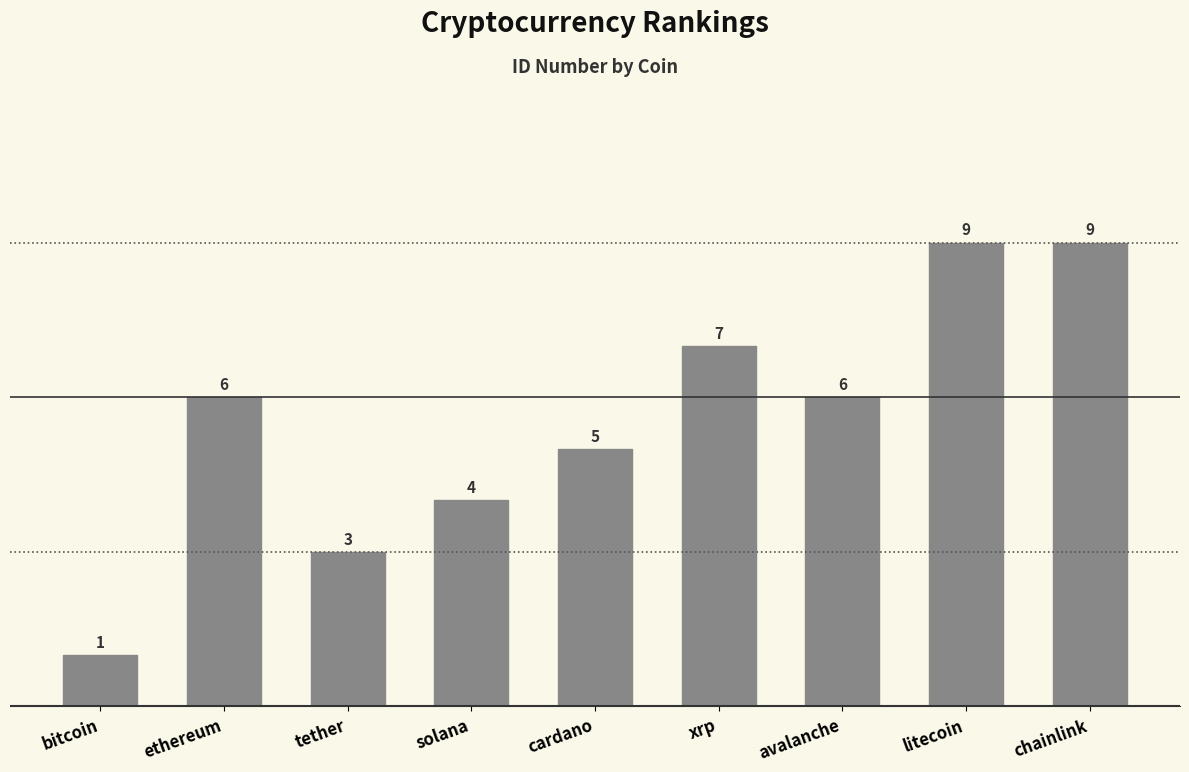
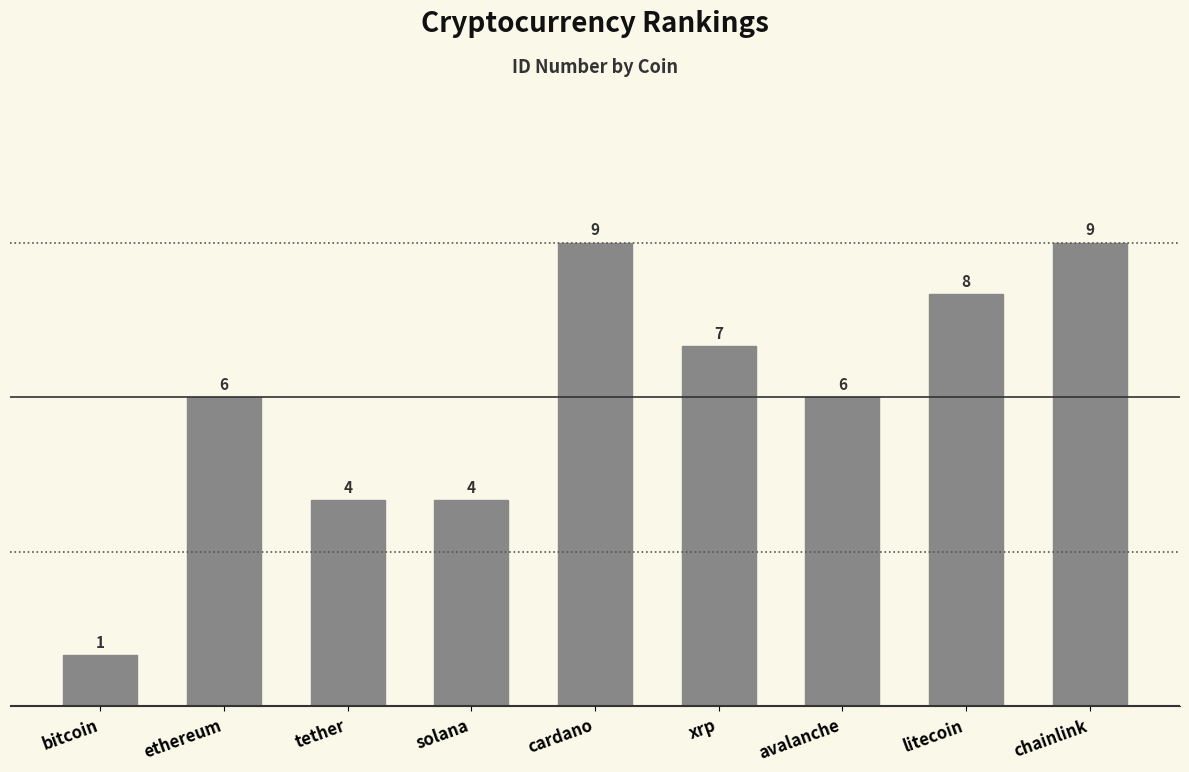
tether: 3 -> 4
cardano: 5 -> 9
litecoin: 9 -> 8
